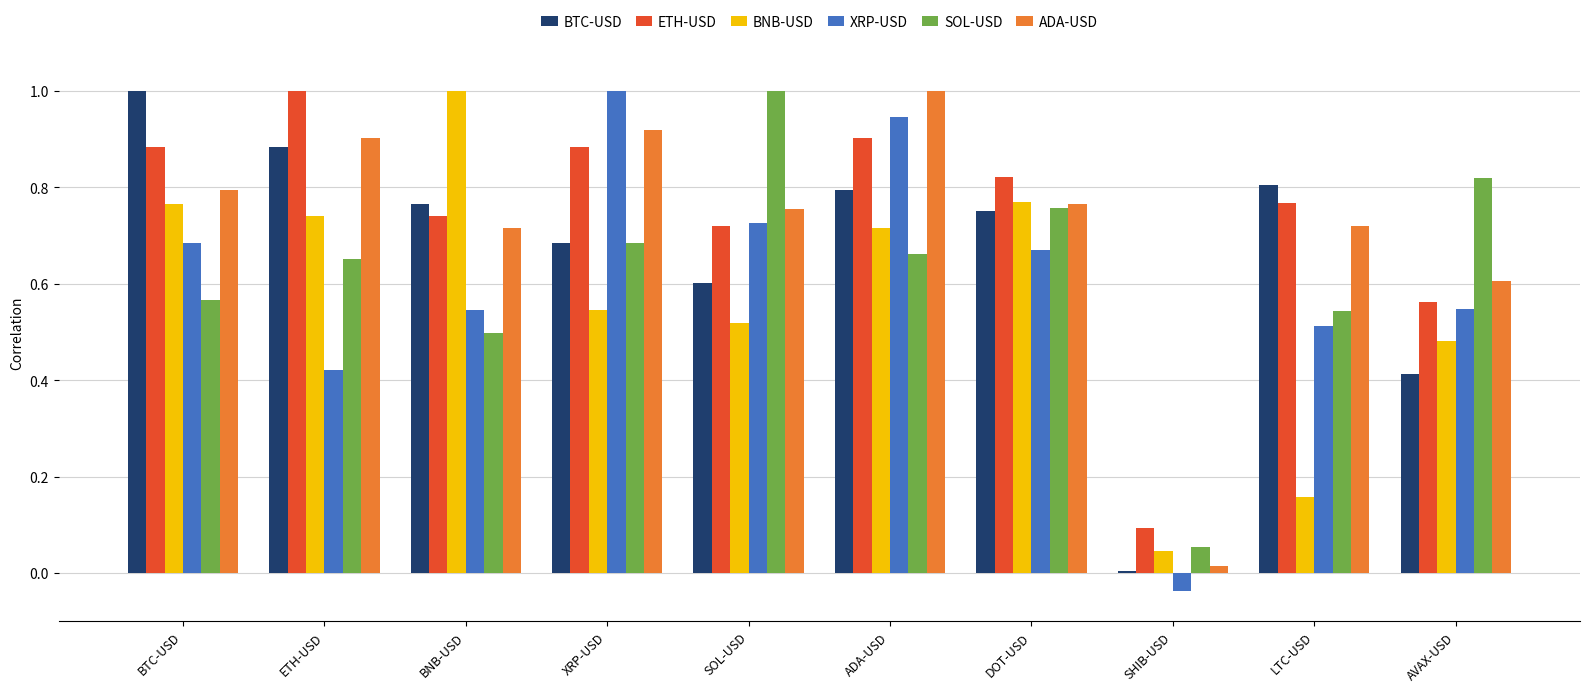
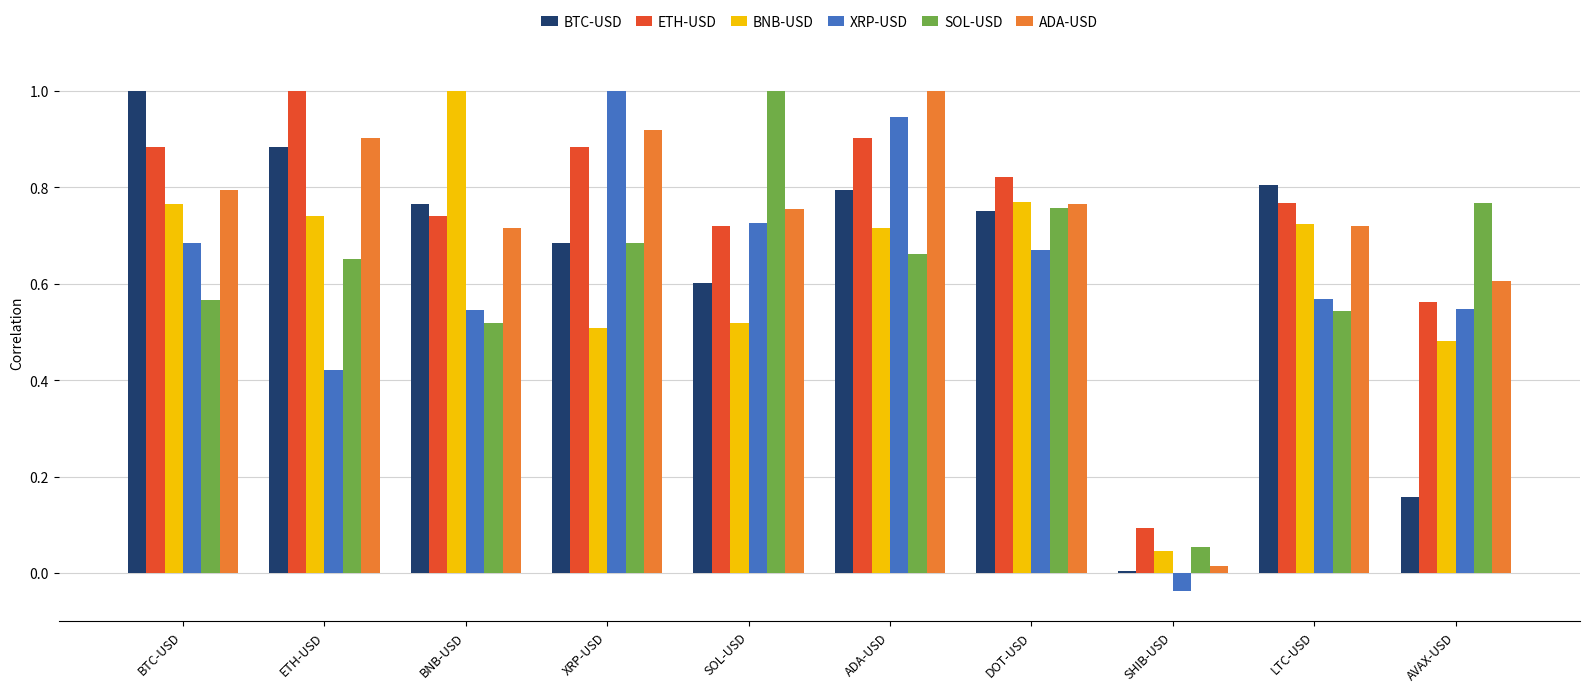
SOL-USD, BNB-USD: 0.50 -> 0.52
BNB-USD, XRP-USD: 0.55 -> 0.51
BNB-USD, LTC-USD: 0.16 -> 0.72
XRP-USD, LTC-USD: 0.51 -> 0.57
BTC-USD, AVAX-USD: 0.41 -> 0.16
SOL-USD, AVAX-USD: 0.82 -> 0.77
